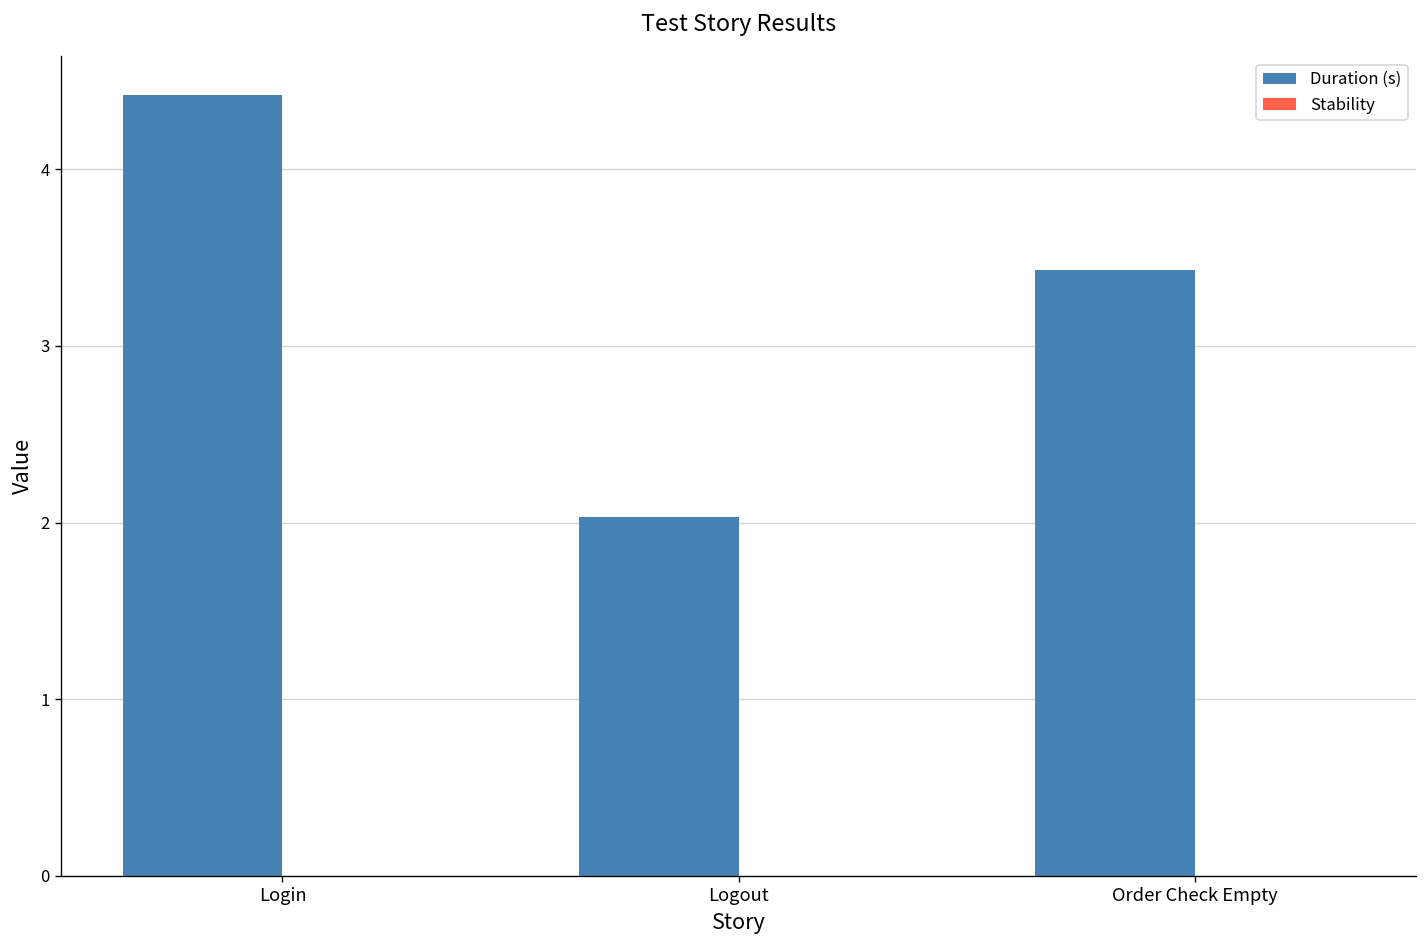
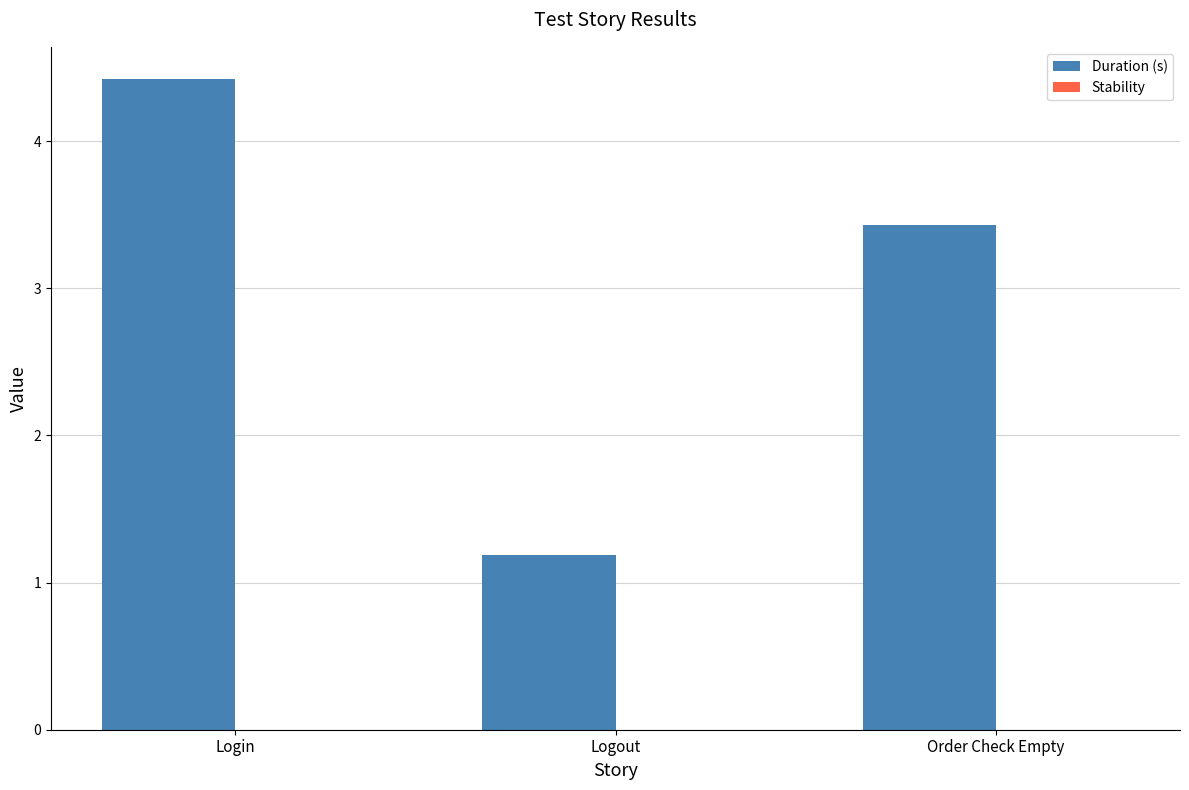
Duration (s), Logout: 2.03 -> 1.19
